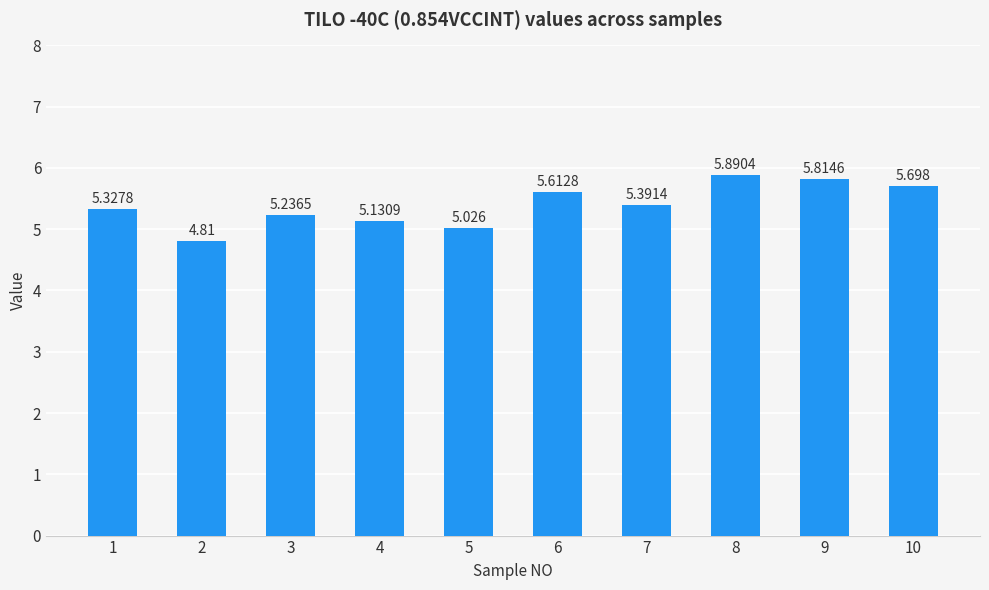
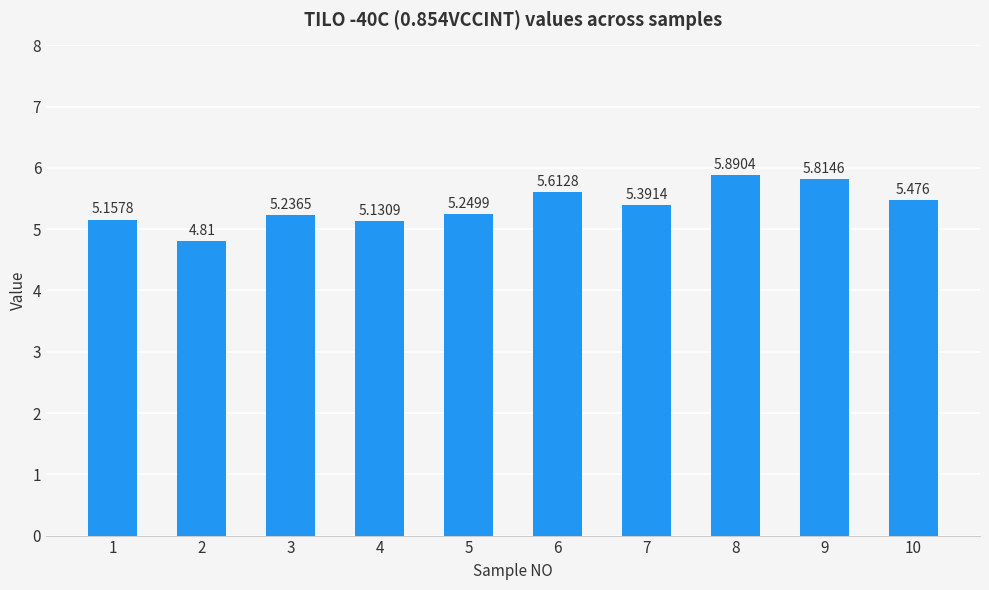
1: 5.3278 -> 5.1578
5: 5.026 -> 5.2499
10: 5.698 -> 5.476
